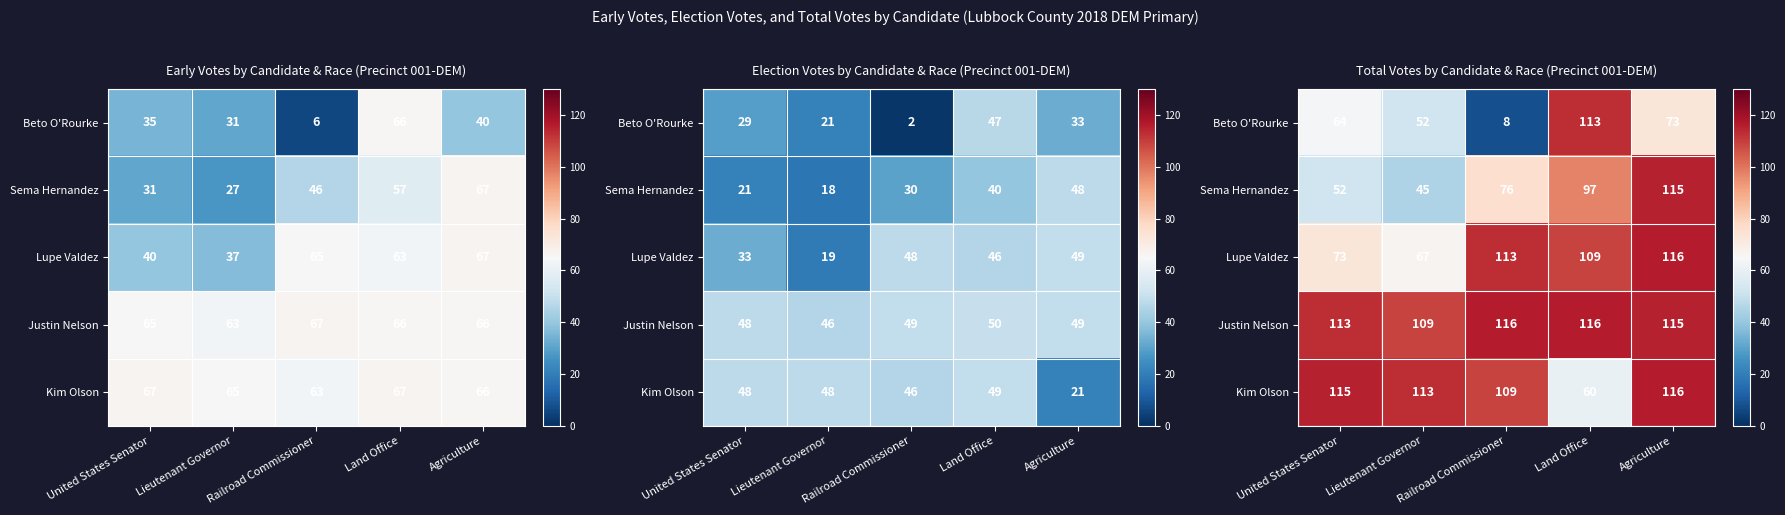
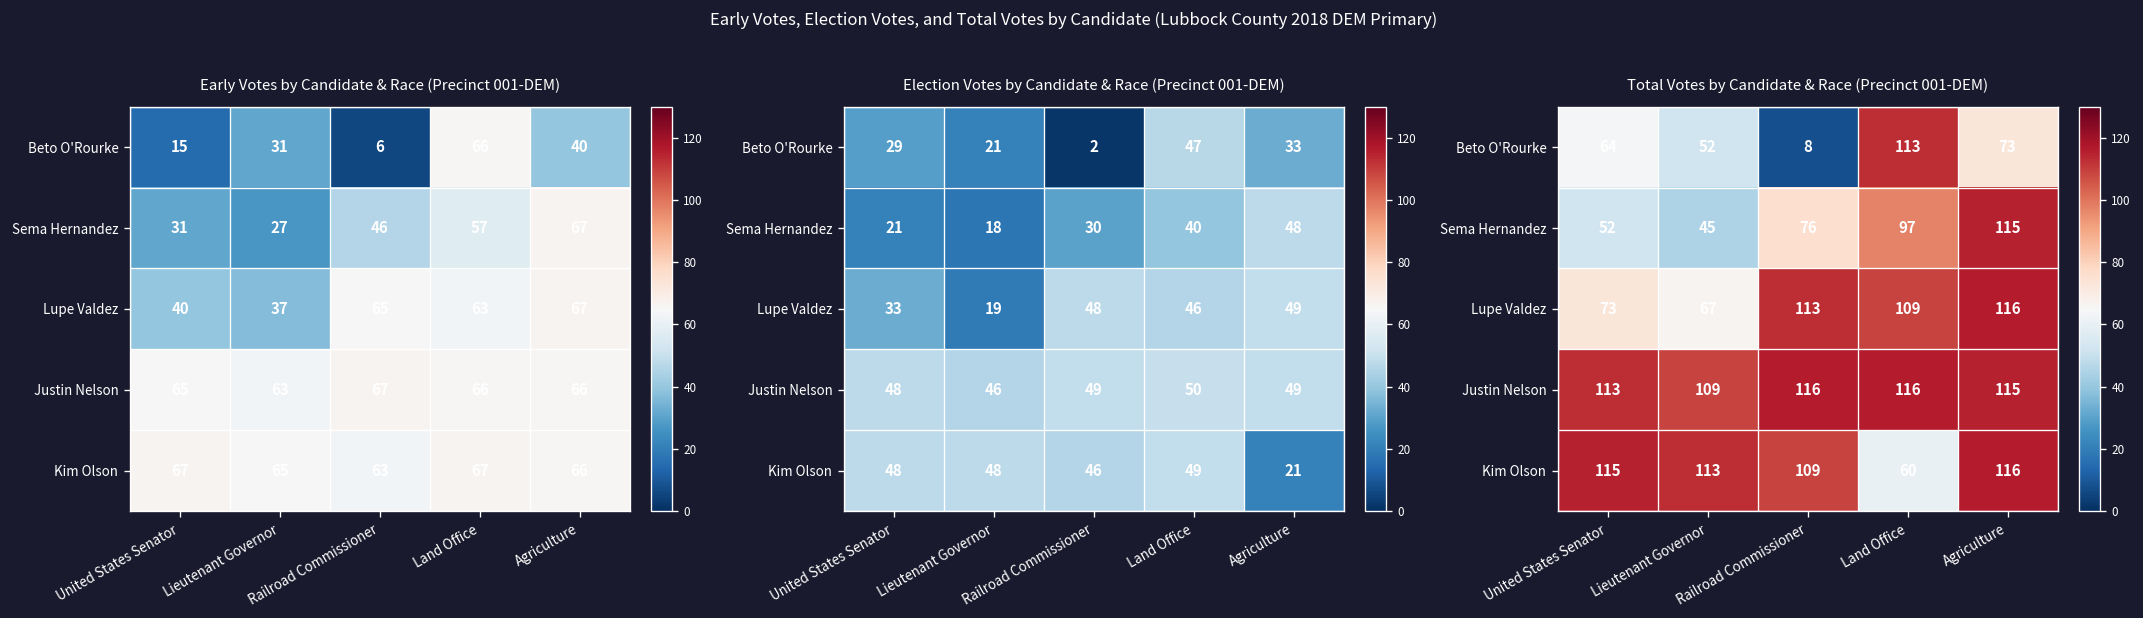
Early Votes by Candidate & Race (Precinct 001-DEM), Beto O'Rourke, United States Senator: 35 -> 15
